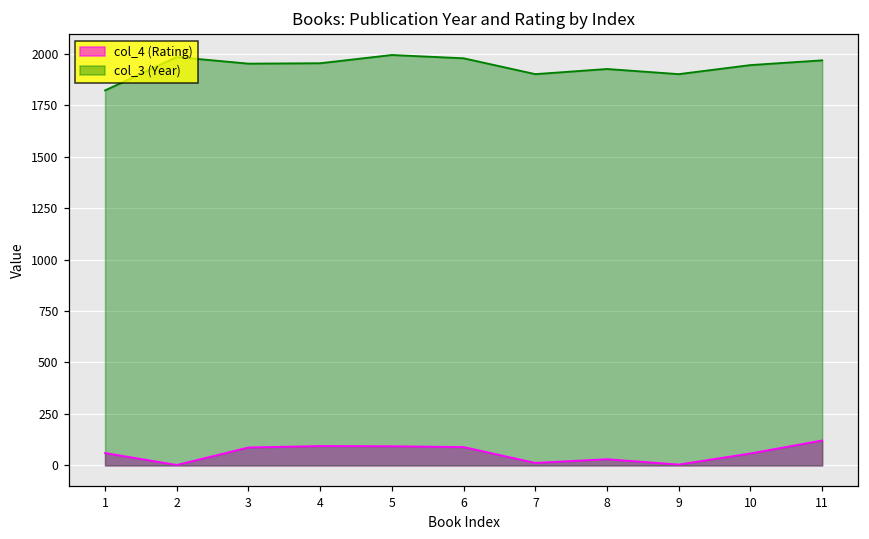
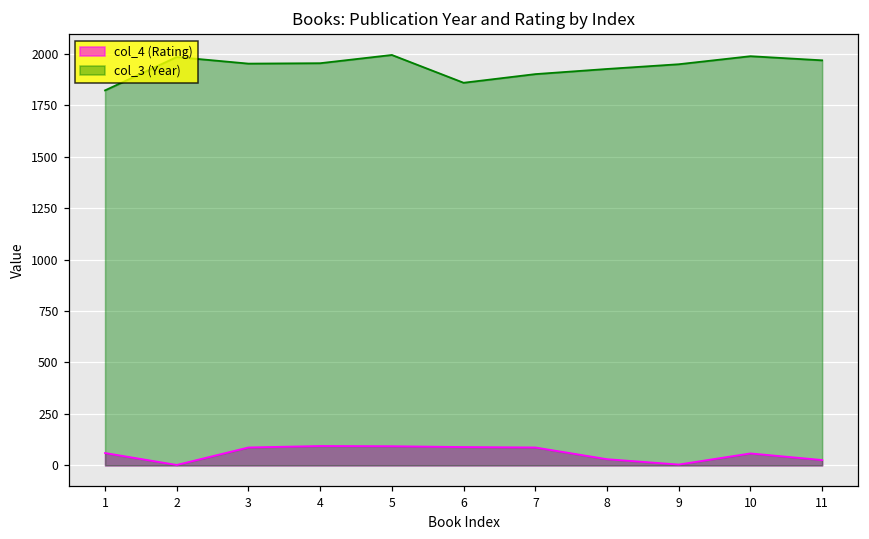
col_3 (Year), 6: 1980 -> 1860
col_4 (Rating), 7: 10 -> 90
col_3 (Year), 9: 1900 -> 1950
col_3 (Year), 10: 1950 -> 1990
col_4 (Rating), 11: 120 -> 30
